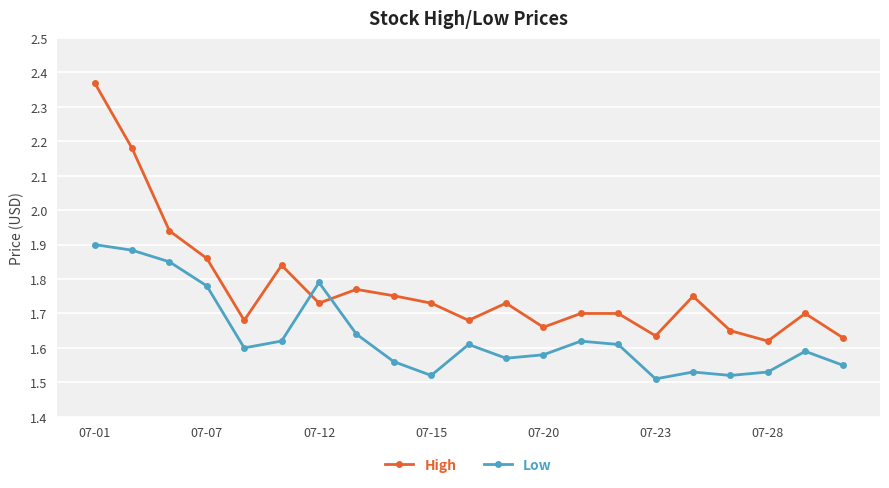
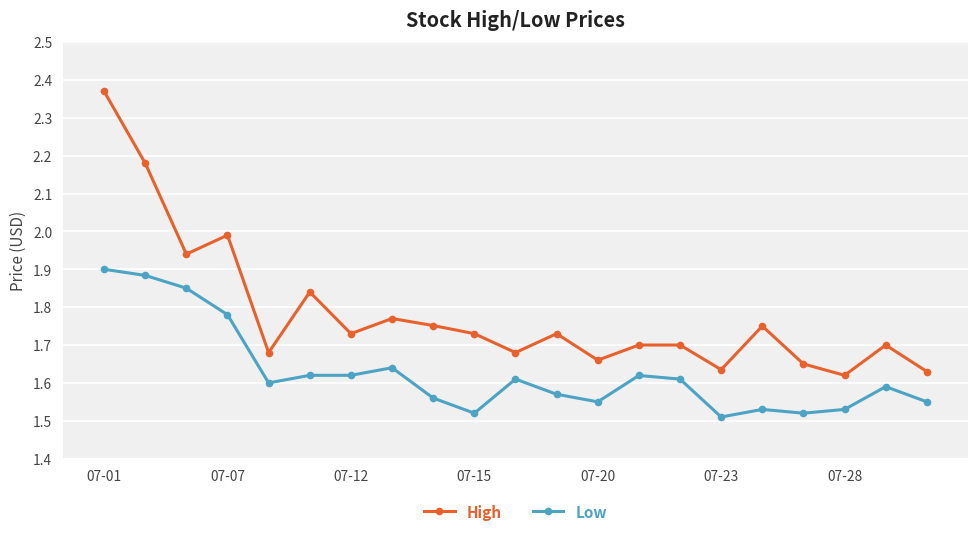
High, 07-07: 1.86 -> 1.99
Low, 07-12: 1.79 -> 1.62
Low, 07-20: 1.58 -> 1.55
